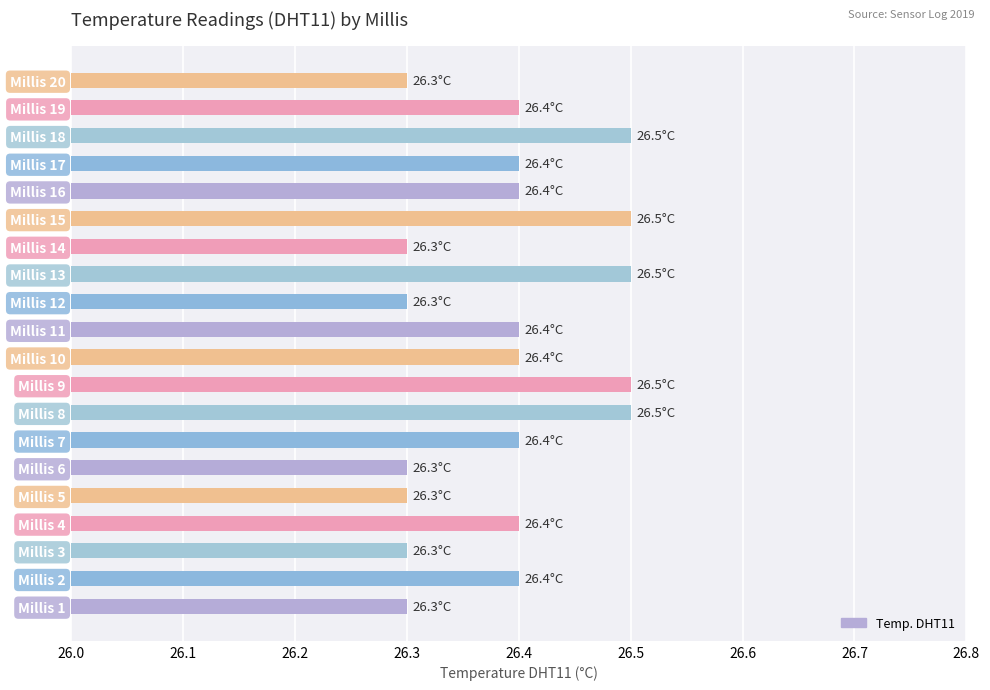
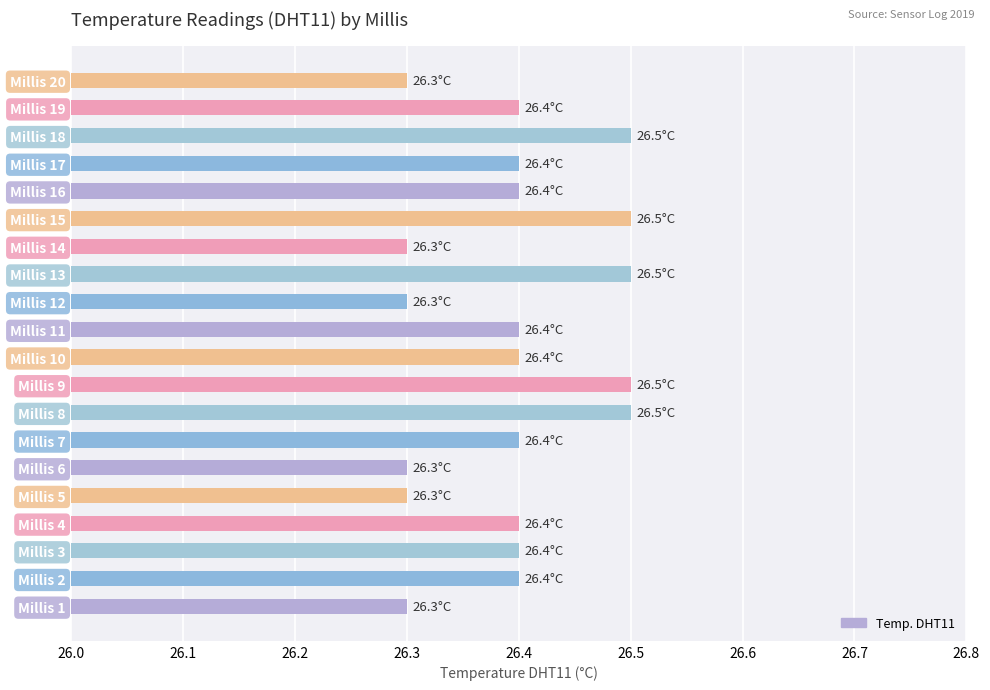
Millis 3: 26.3°C -> 26.4°C
